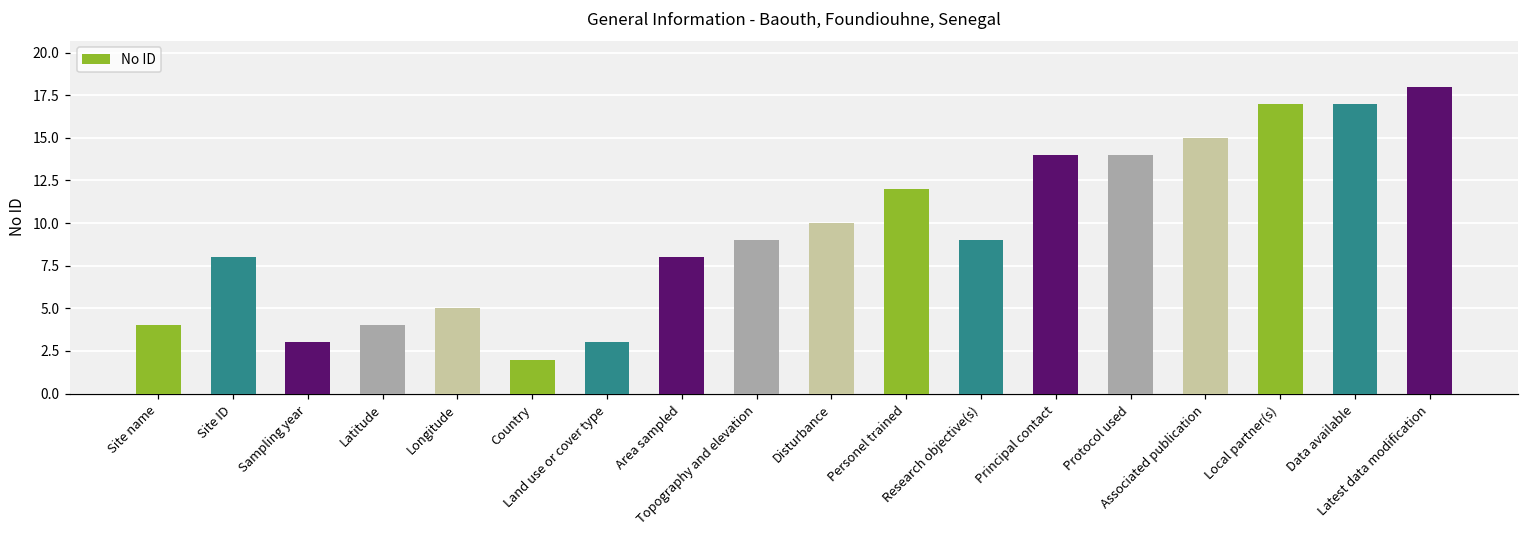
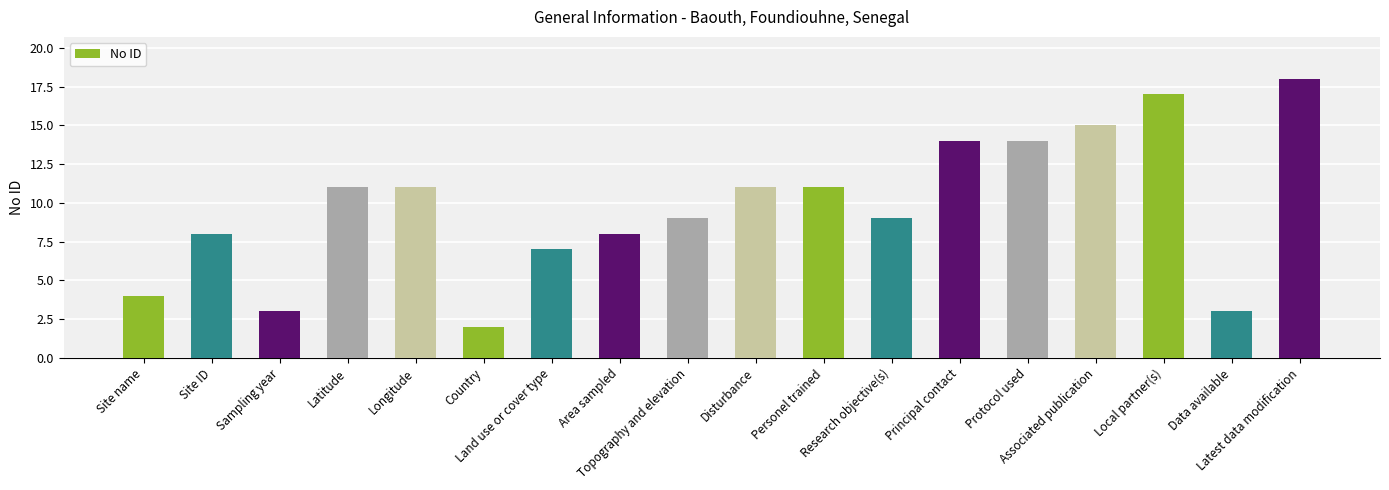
Latitude: 4 -> 11
Longitude: 5 -> 11
Land use or cover type: 3 -> 7
Disturbance: 10 -> 11
Personel trained: 12 -> 11
Data available: 17 -> 3
